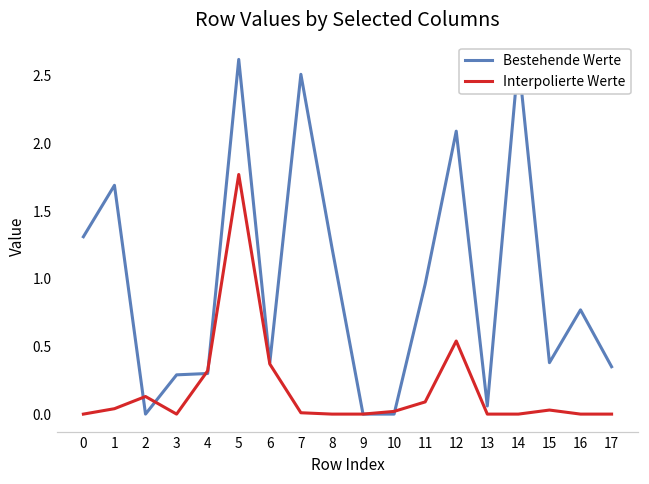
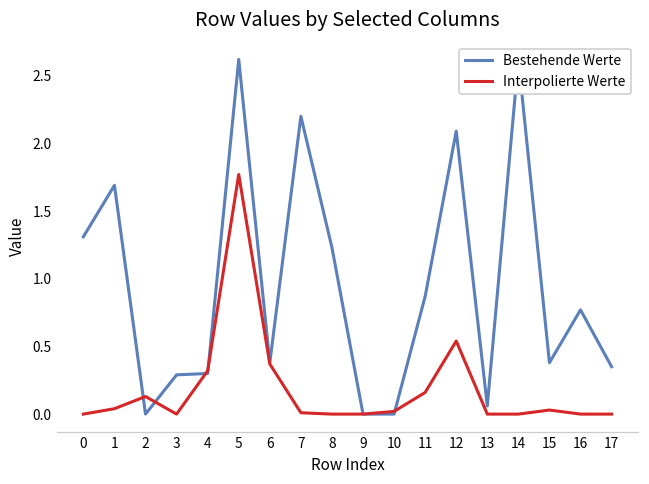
Bestehende Werte, 7: 2.51 -> 2.20
Bestehende Werte, 11: 0.96 -> 0.87
Interpolierte Werte, 11: 0.09 -> 0.16
